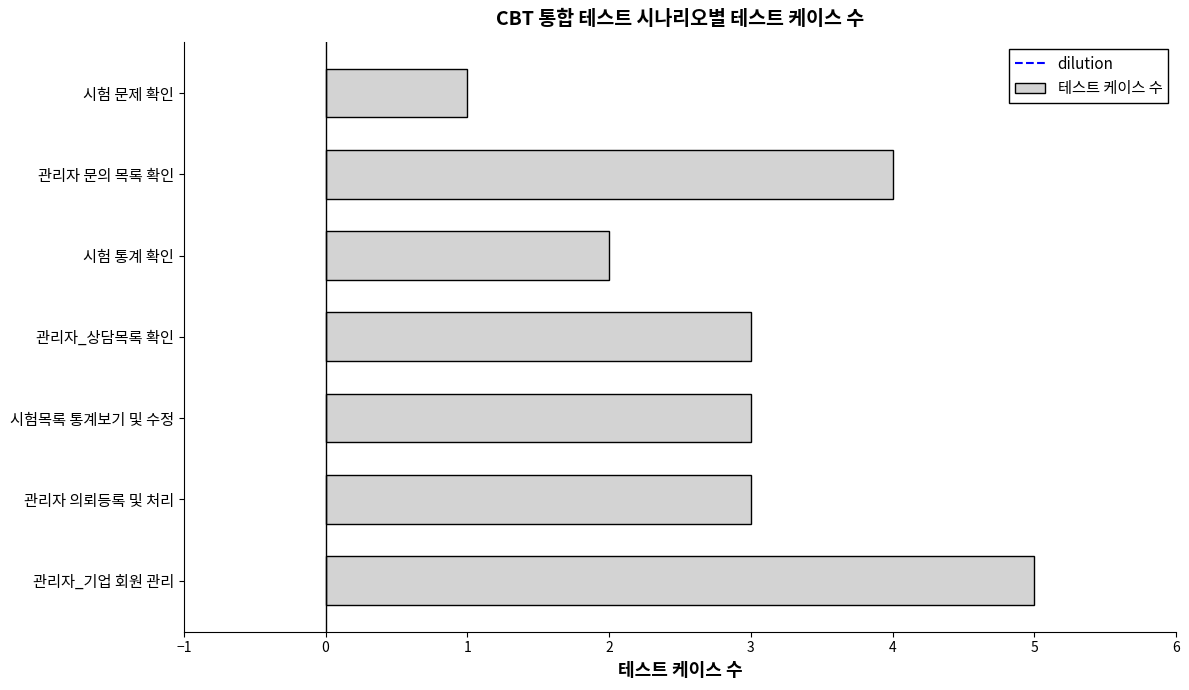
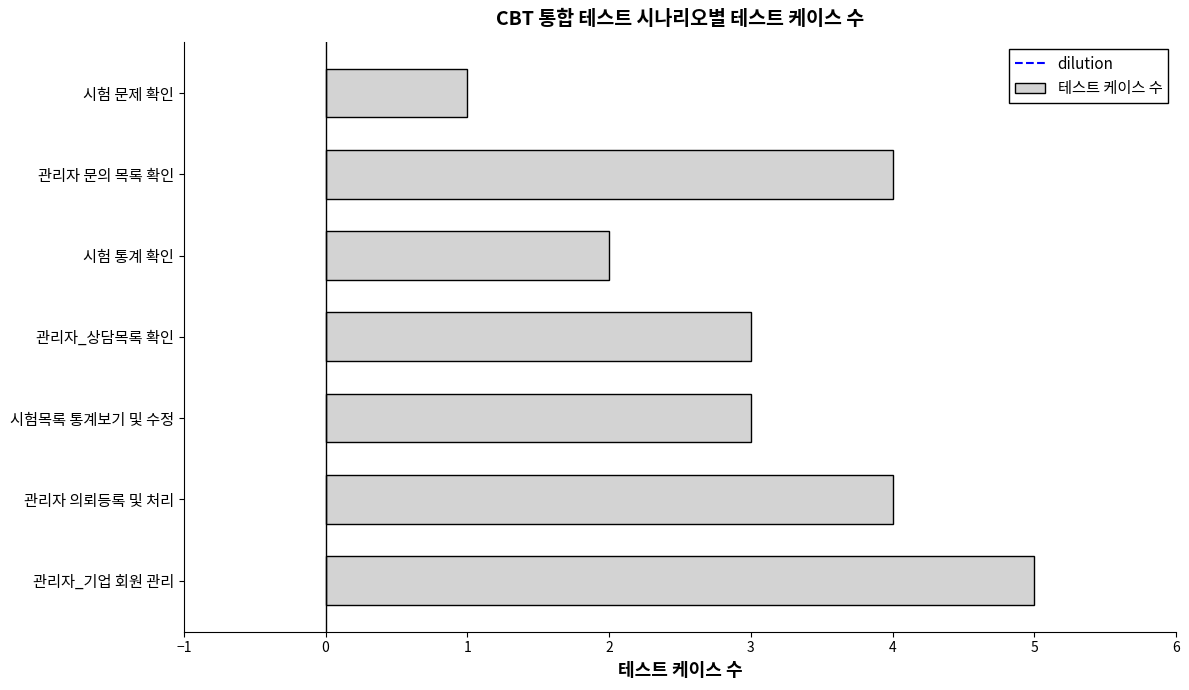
관리자 의뢰등록 및 처리: 3 -> 4
